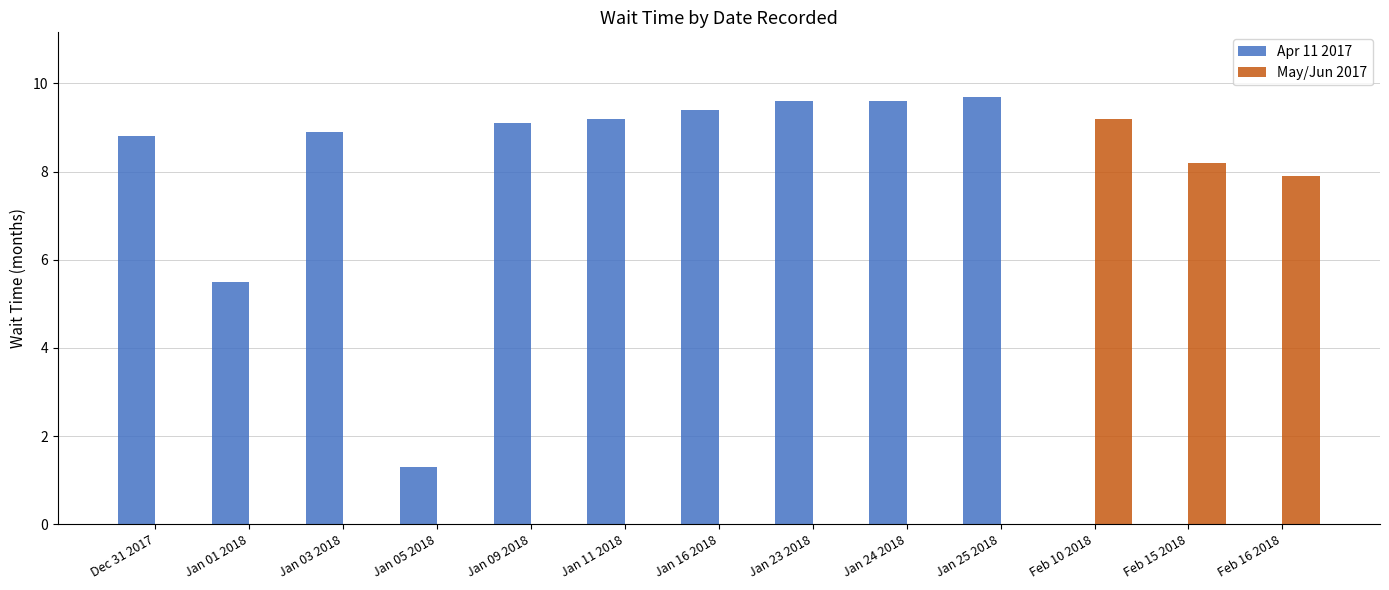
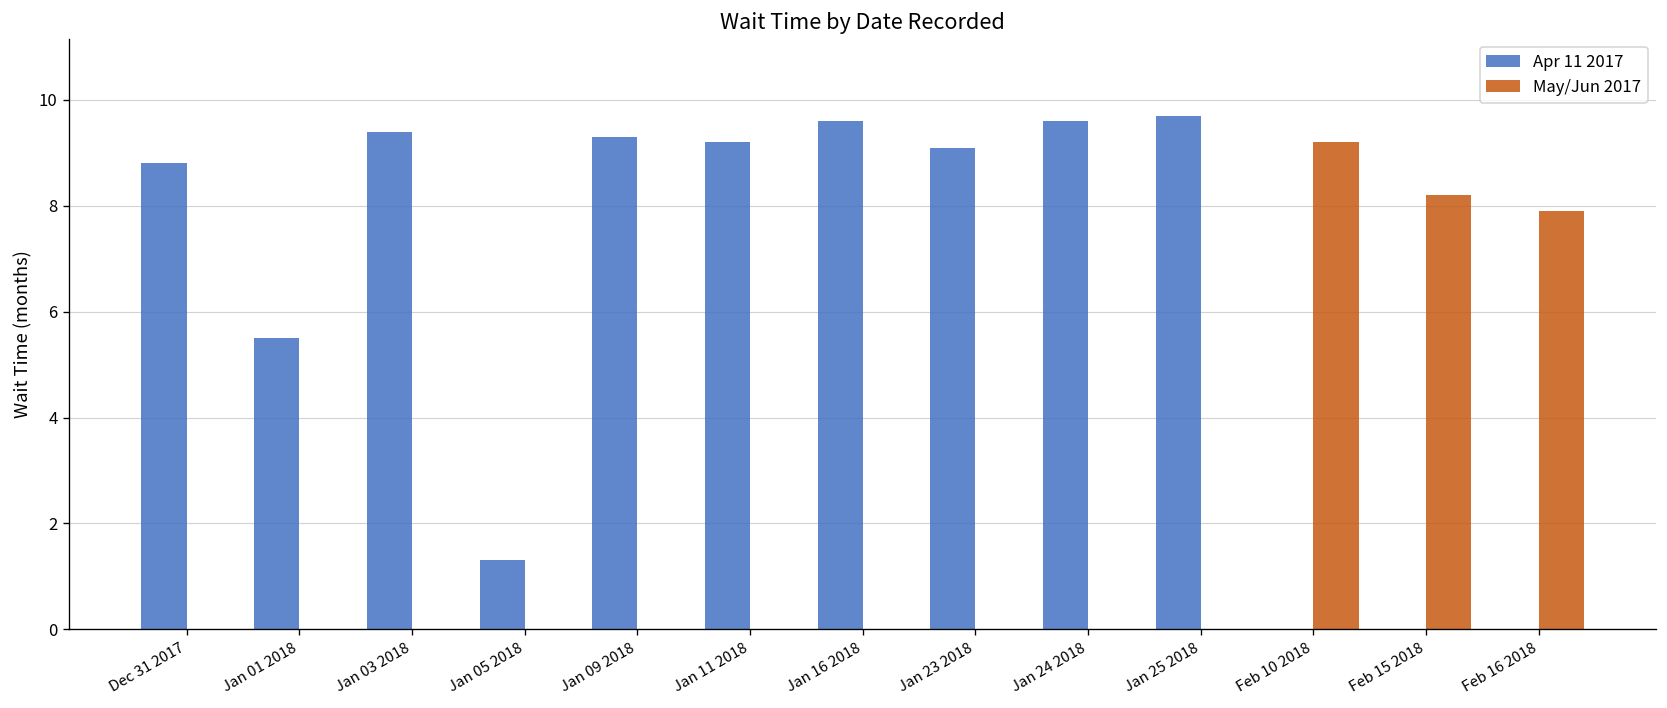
Apr 11 2017, Jan 03 2018: 8.9 -> 9.4
Apr 11 2017, Jan 09 2018: 9.1 -> 9.3
Apr 11 2017, Jan 16 2018: 9.4 -> 9.6
Apr 11 2017, Jan 23 2018: 9.6 -> 9.1
